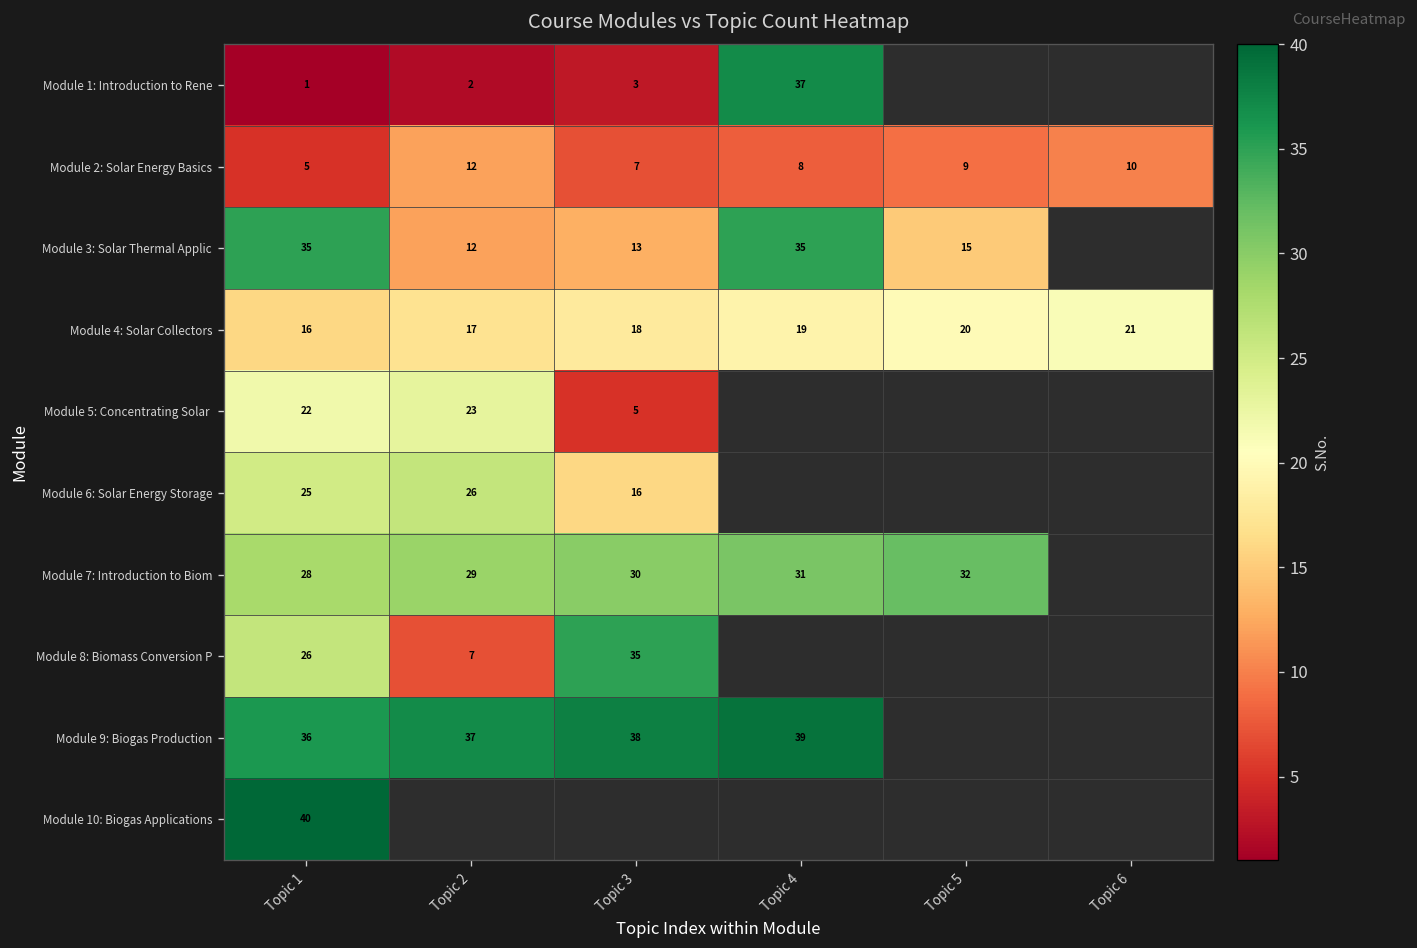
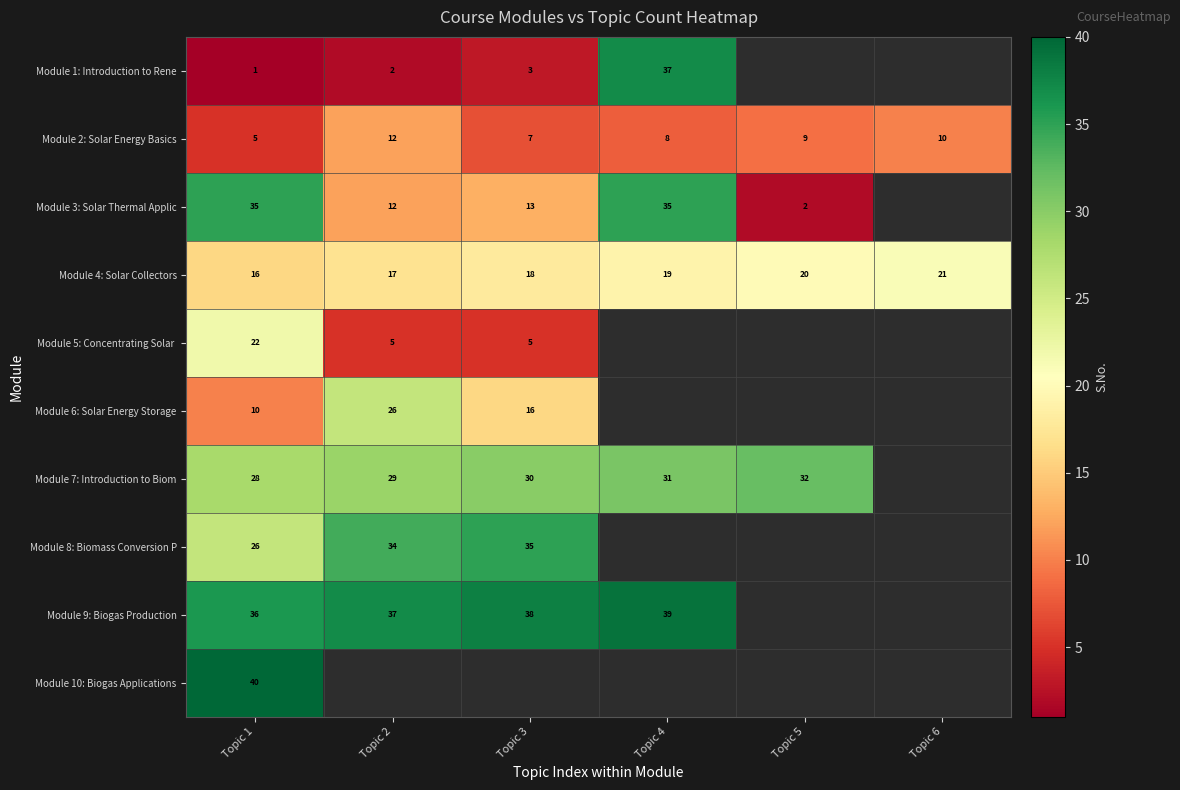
Module 3: Solar Thermal Applic, Topic 5: 15 -> 2
Module 5: Concentrating Solar, Topic 2: 23 -> 5
Module 6: Solar Energy Storage, Topic 1: 25 -> 10
Module 8: Biomass Conversion P, Topic 2: 7 -> 34
